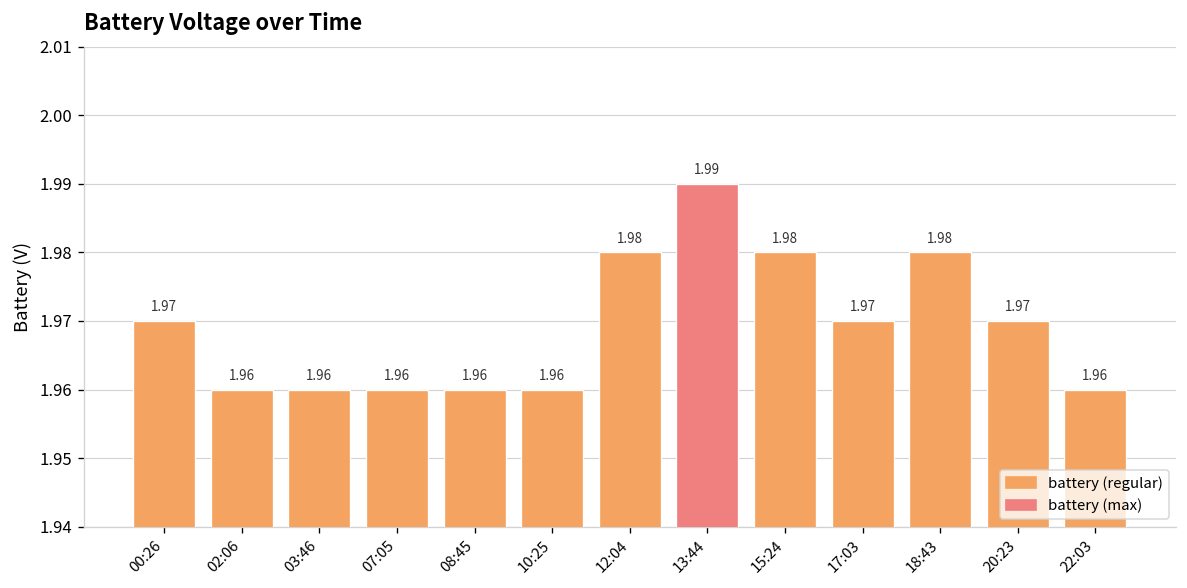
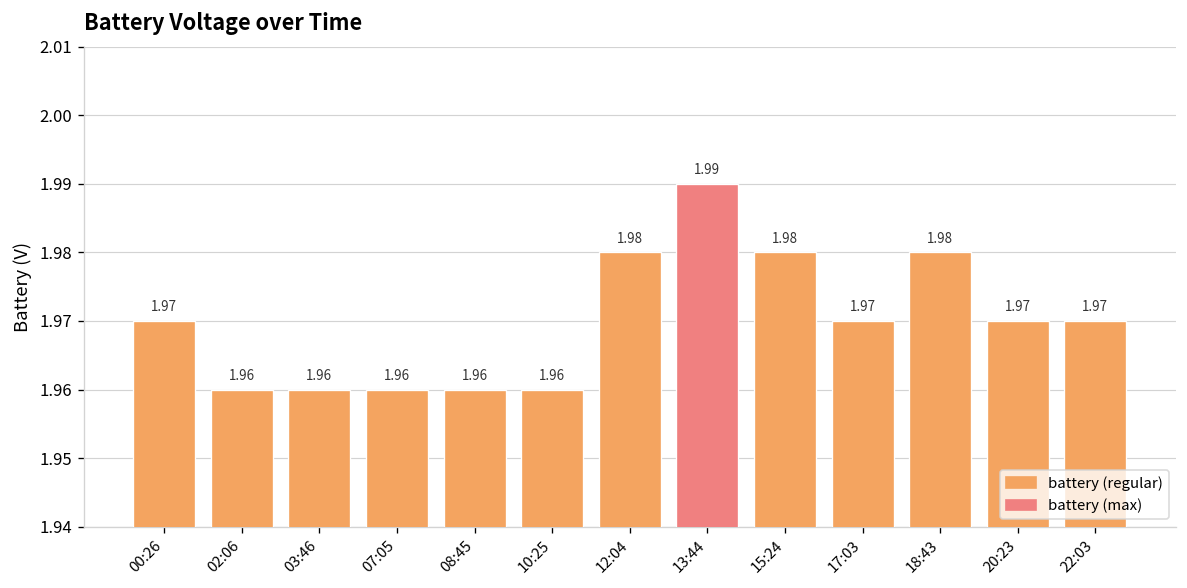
22:03: 1.96 -> 1.97
